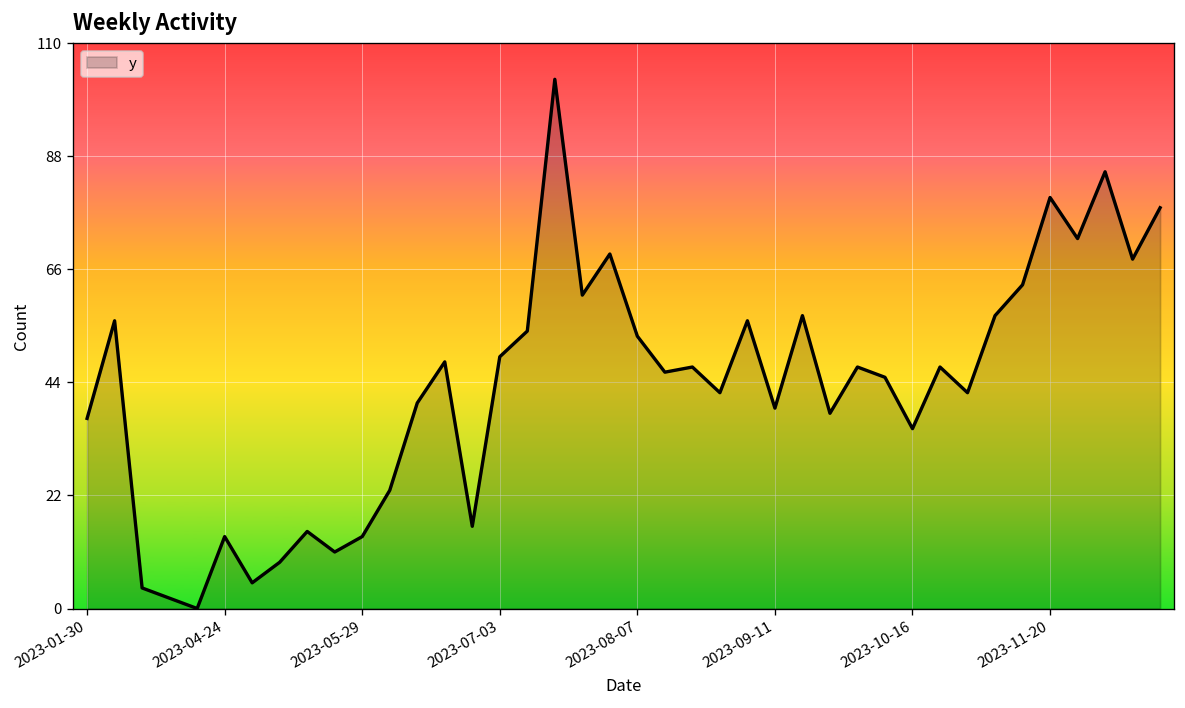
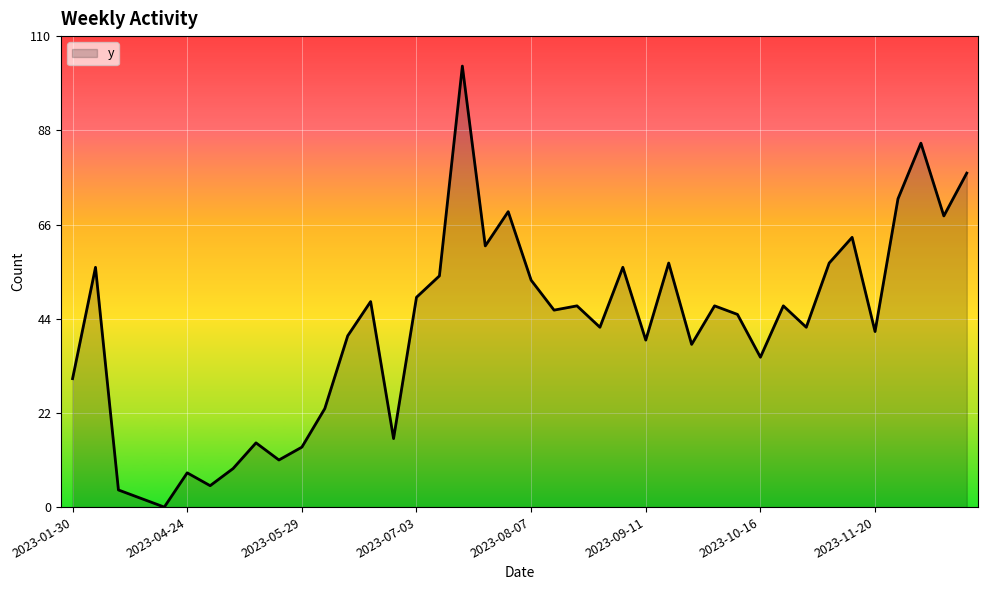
2023-01-30: 37 -> 30
2023-04-24: 14 -> 8
2023-11-20: 80 -> 41
